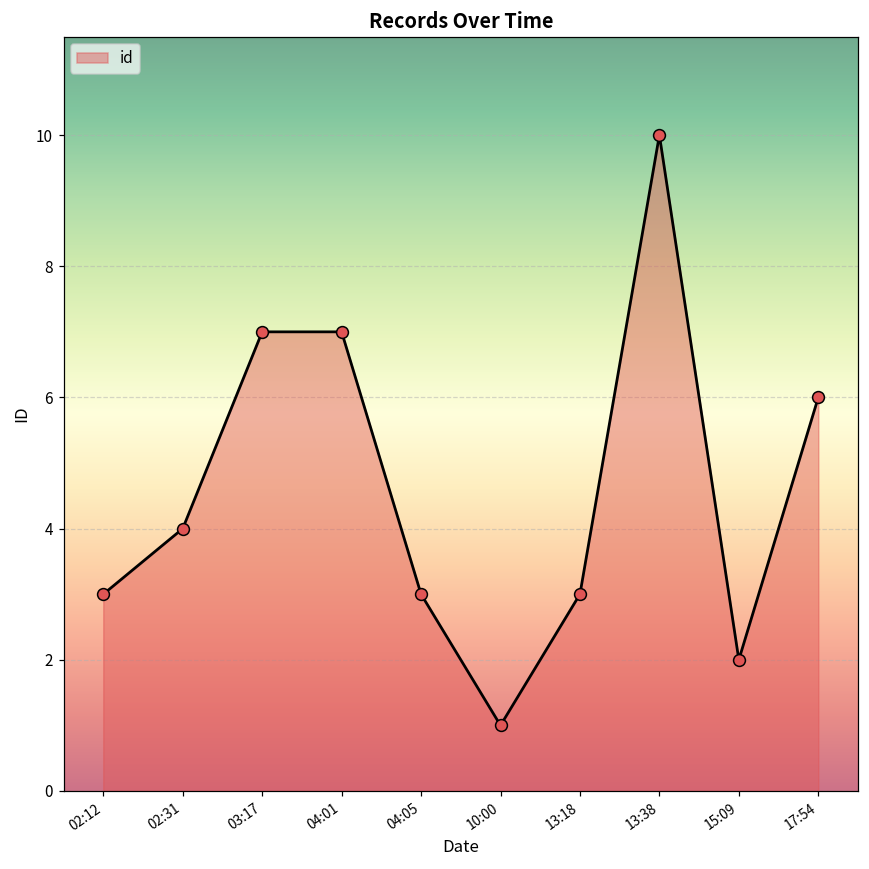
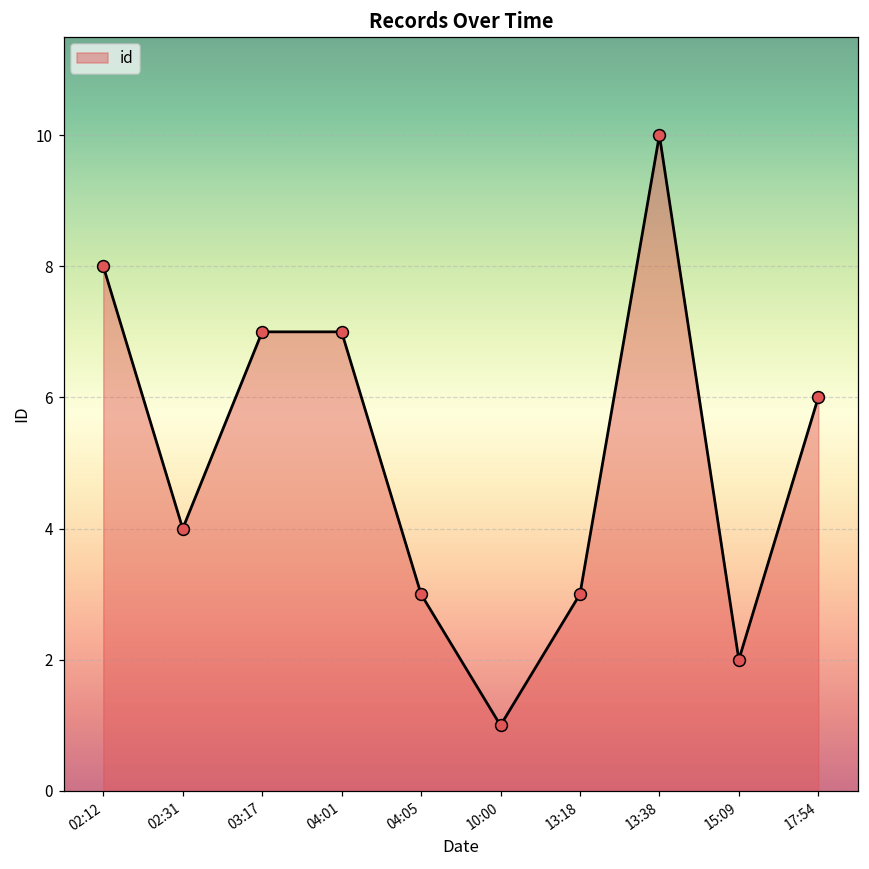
02:12: 3 -> 8
